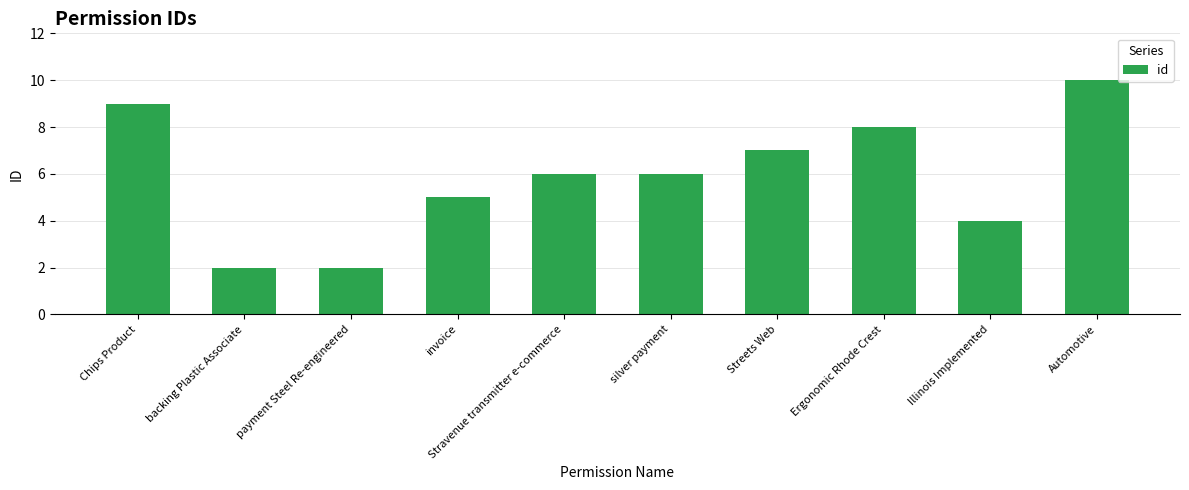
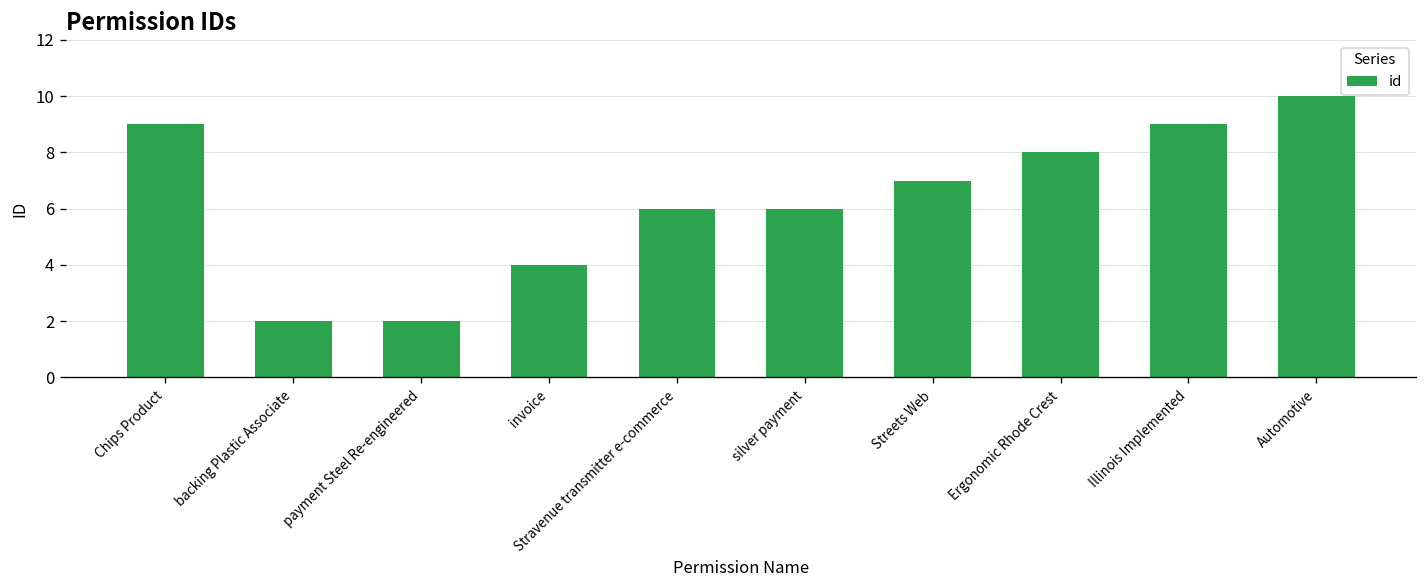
invoice: 5 -> 4
Illinois Implemented: 4 -> 9
